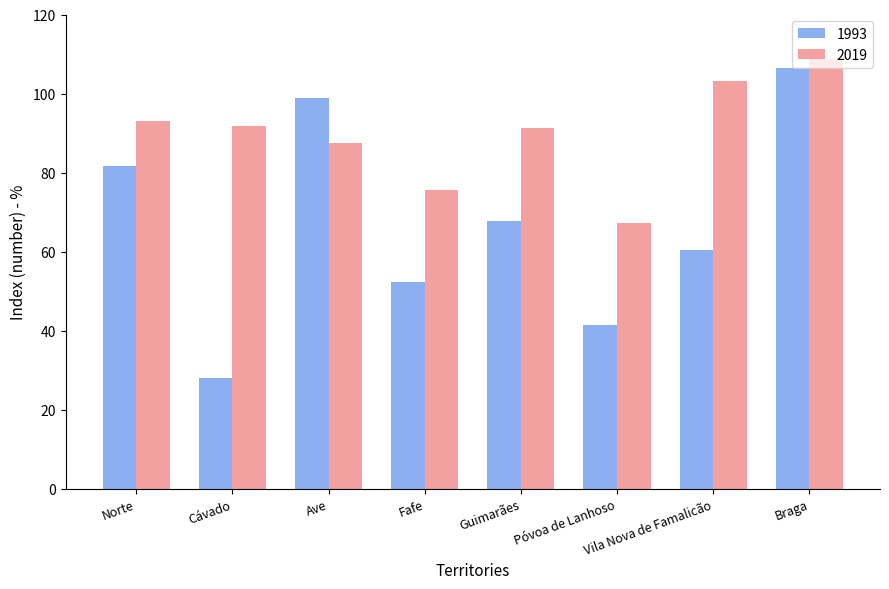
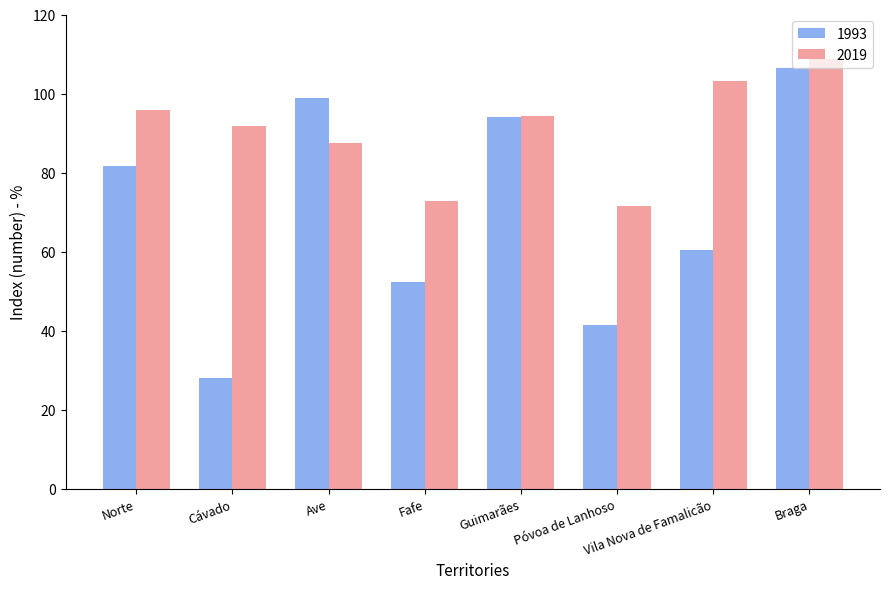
2019, Norte: 93 -> 96
2019, Fafe: 76 -> 73
1993, Guimarães: 68 -> 94
2019, Guimarães: 91 -> 94
2019, Póvoa de Lanhoso: 67 -> 71
